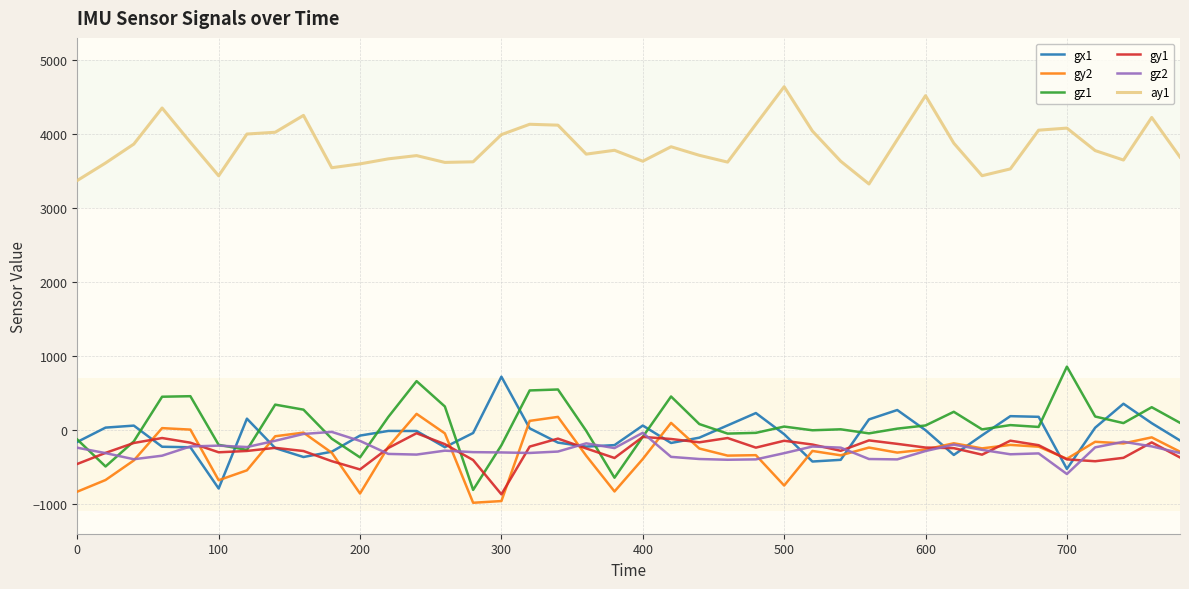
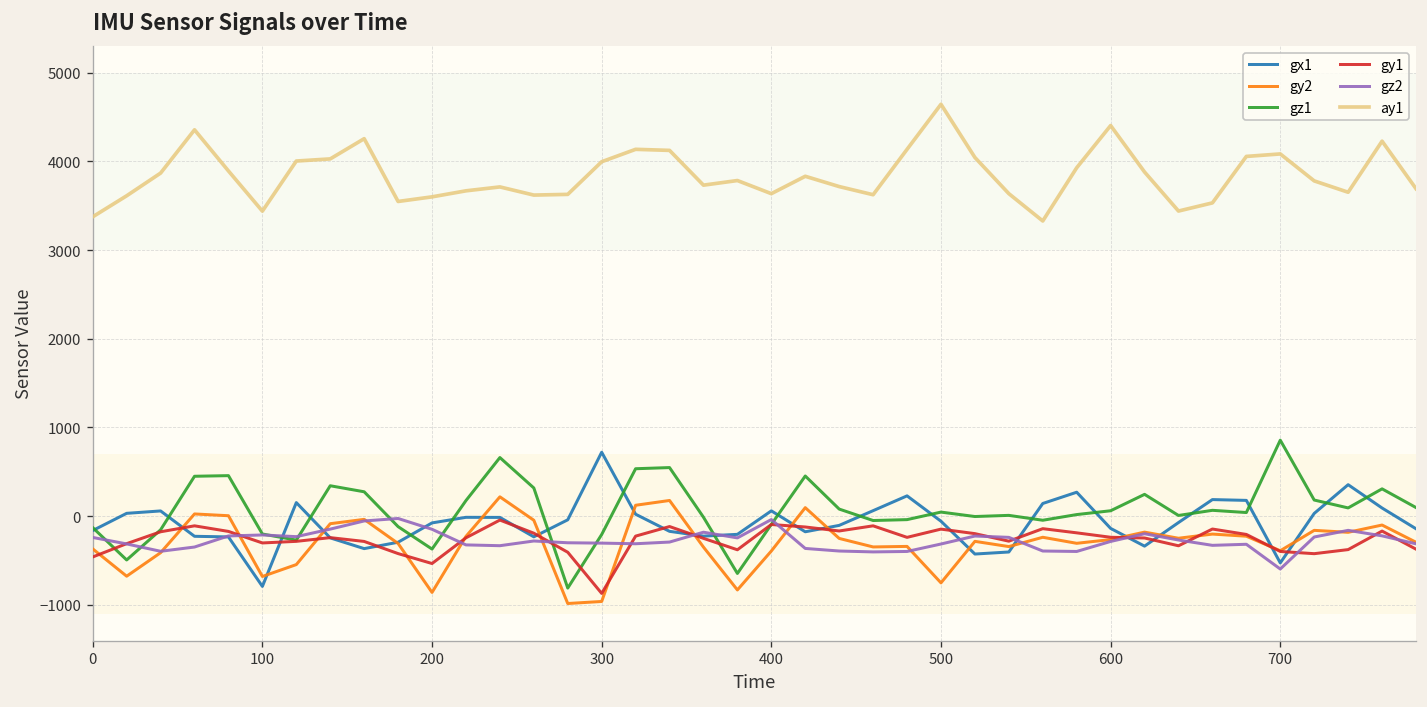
gy2, 0: -800 -> -400
gx1, 600: 0 -> -100
ay1, 600: 4500 -> 4400
